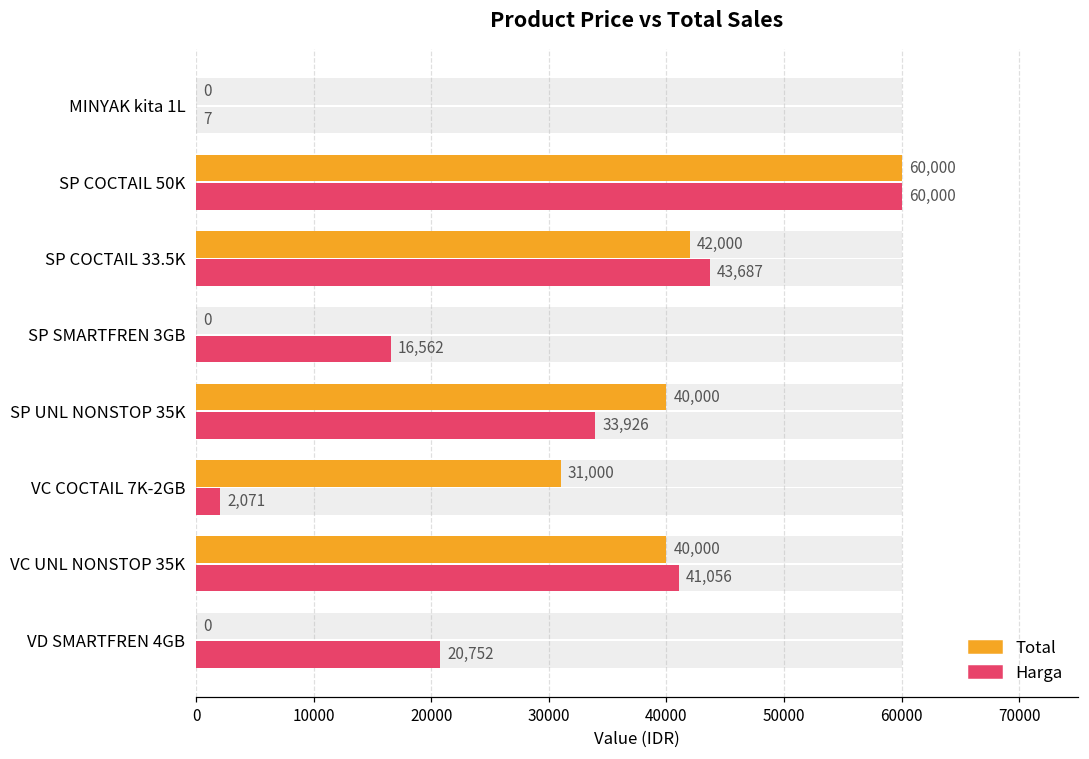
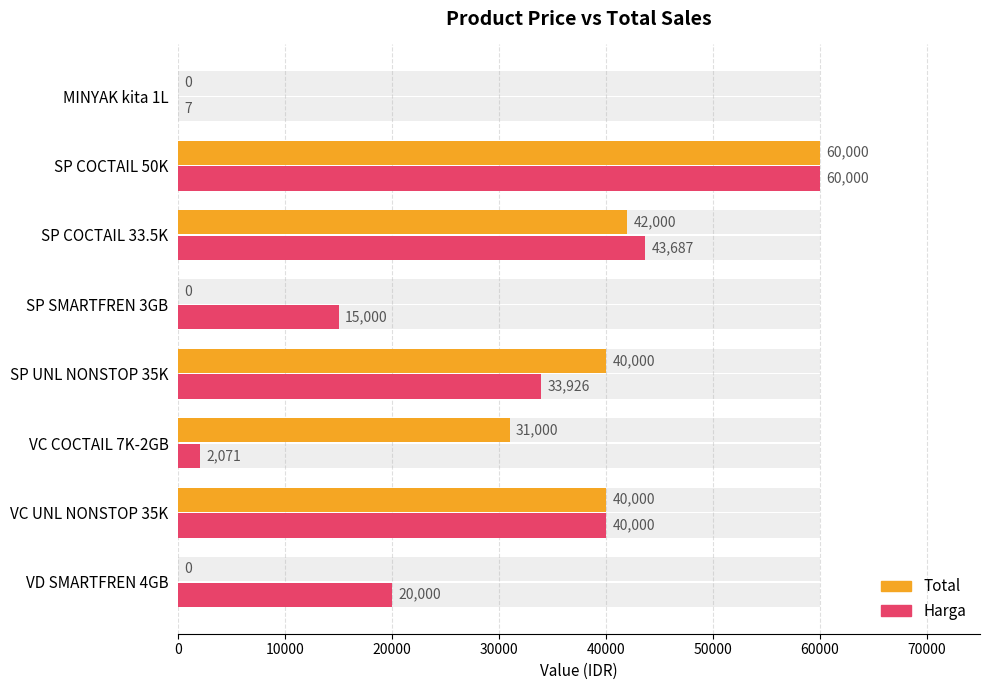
Harga, SP SMARTFREN 3GB: 16,562 -> 15,000
Harga, VC UNL NONSTOP 35K: 41,056 -> 40,000
Harga, VD SMARTFREN 4GB: 20,752 -> 20,000
